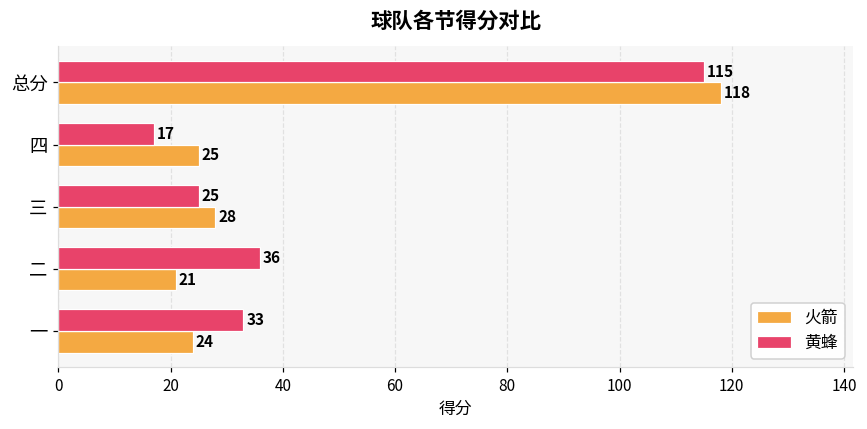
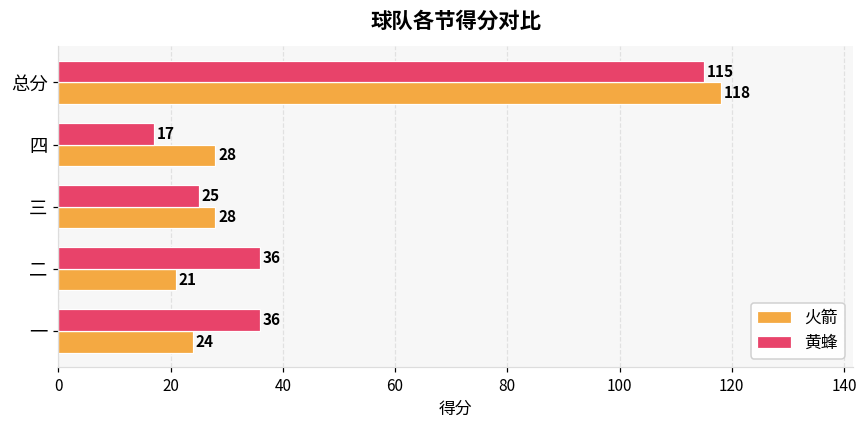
火箭, 四: 25 -> 28
黄蜂, 一: 33 -> 36
